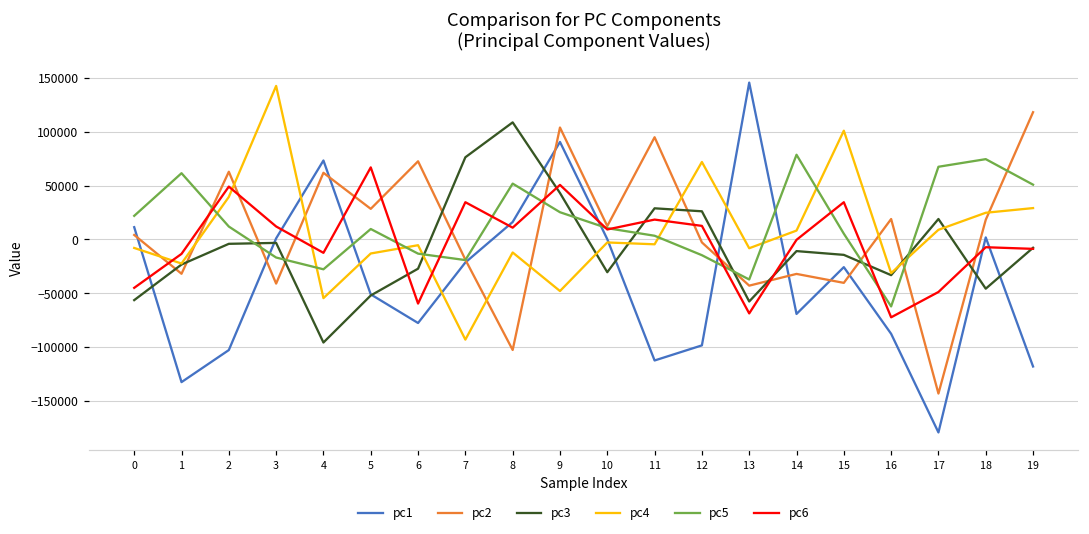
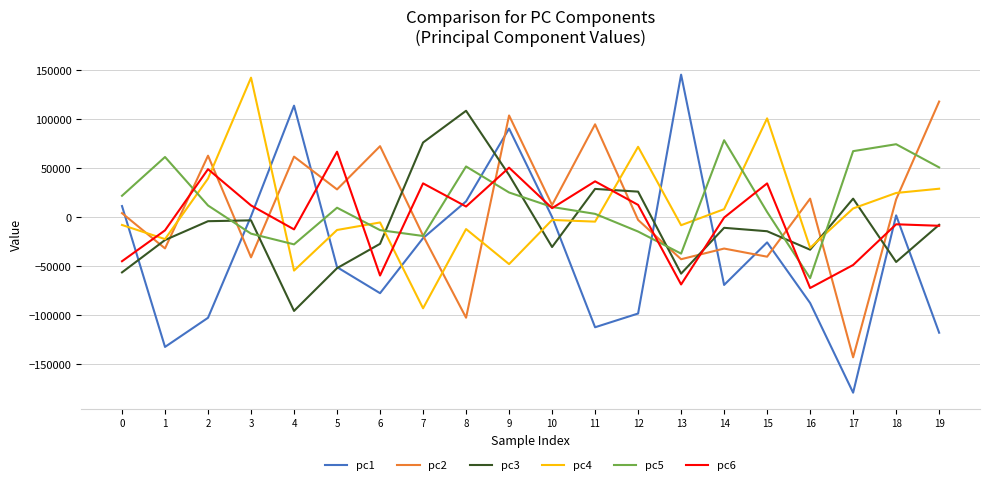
pc1, 4: 70000 -> 110000
pc6, 11: 20000 -> 40000
